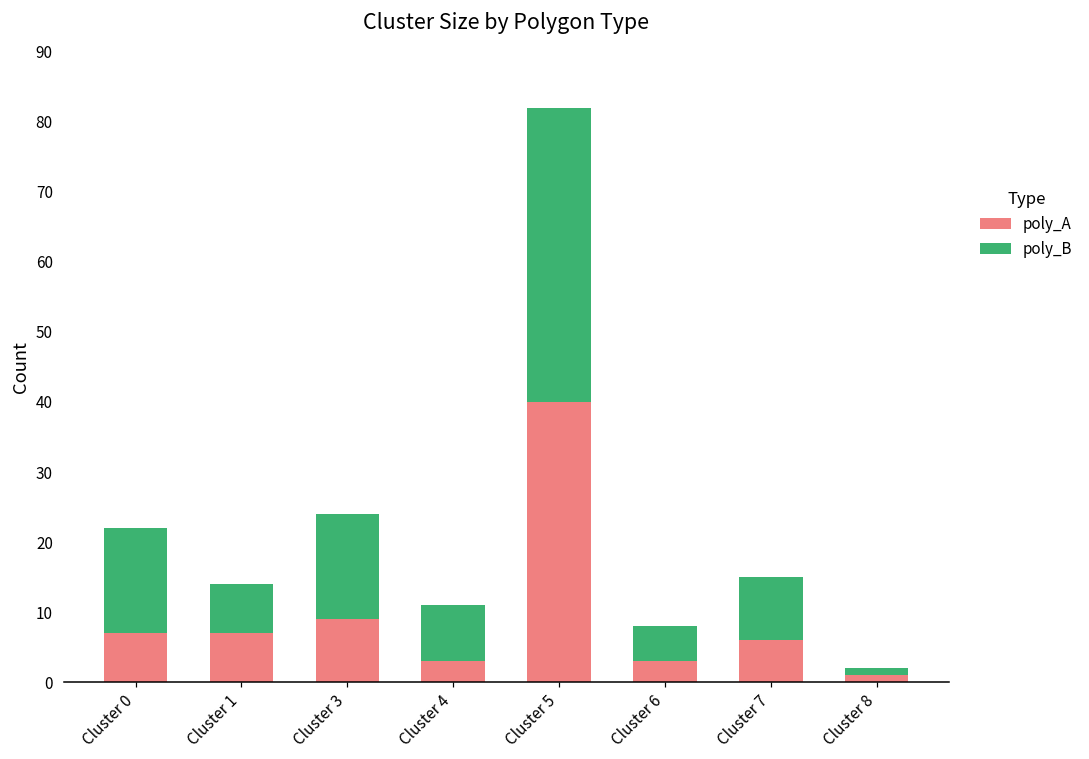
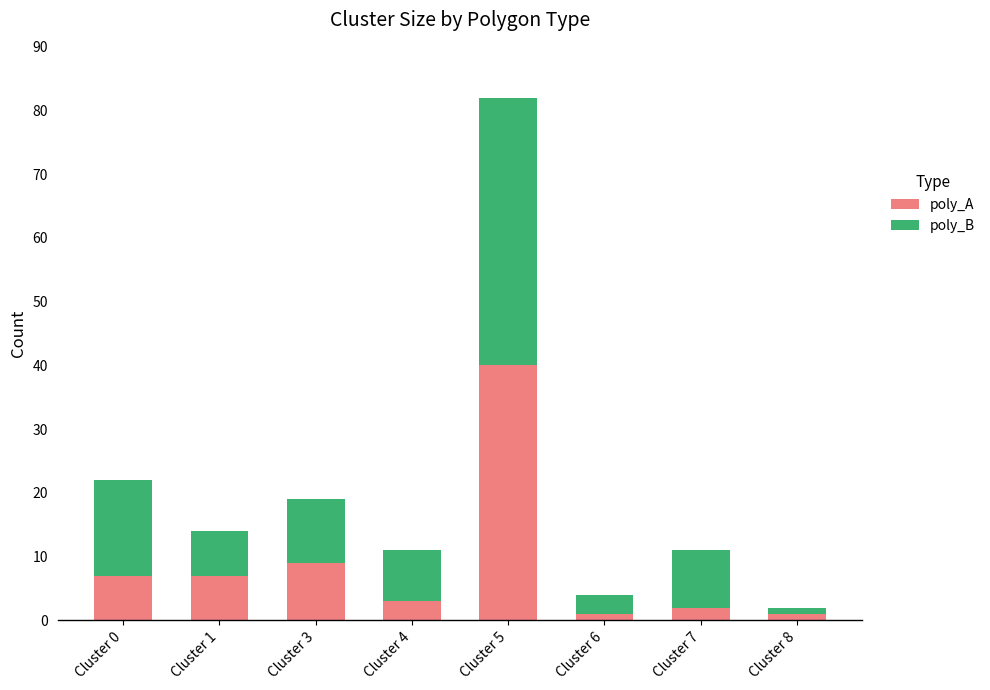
poly_B, Cluster 3: 15 -> 10
poly_A, Cluster 6: 3 -> 1
poly_B, Cluster 6: 5 -> 3
poly_A, Cluster 7: 6 -> 2
